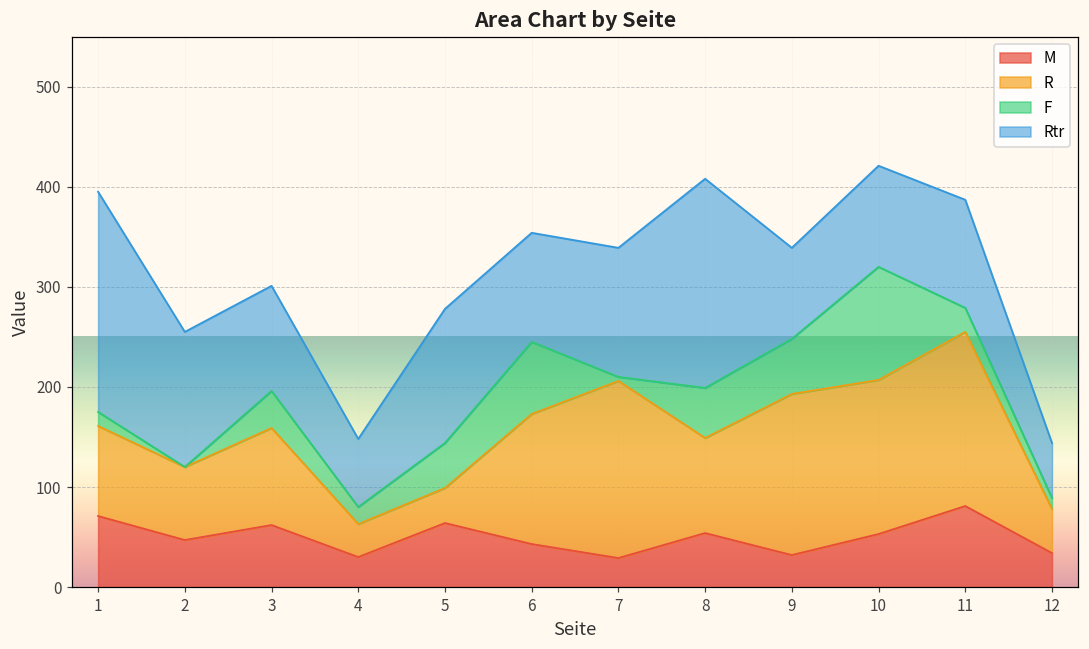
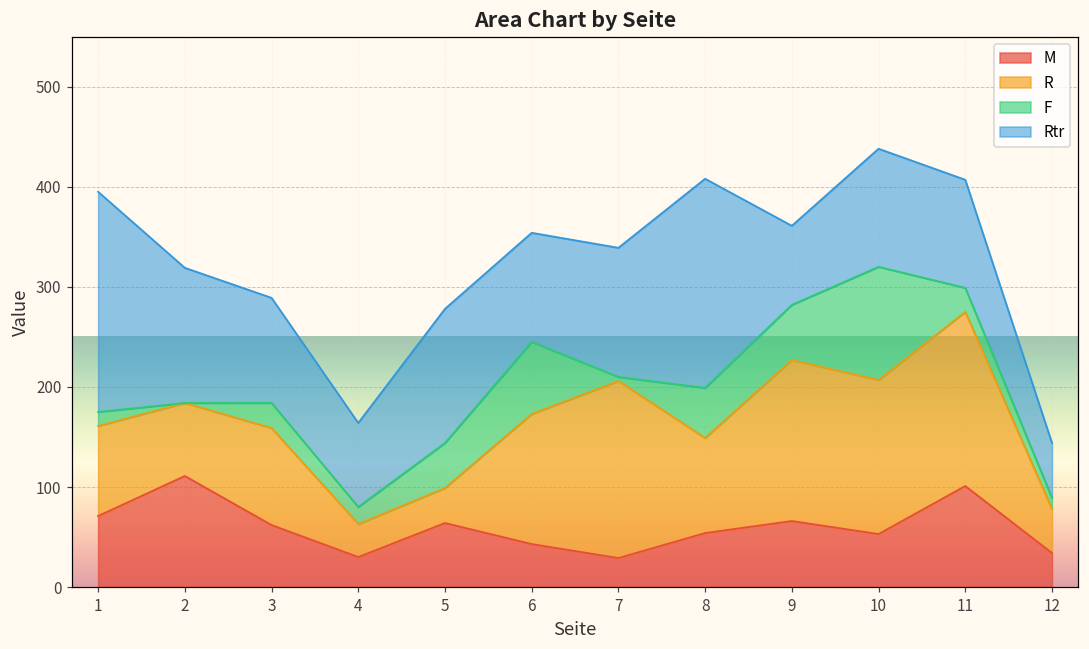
M, 2: 50 -> 110
F, 3: 40 -> 30
Rtr, 4: 70 -> 80
M, 9: 30 -> 70
Rtr, 9: 90 -> 80
Rtr, 10: 100 -> 120
M, 11: 80 -> 100
